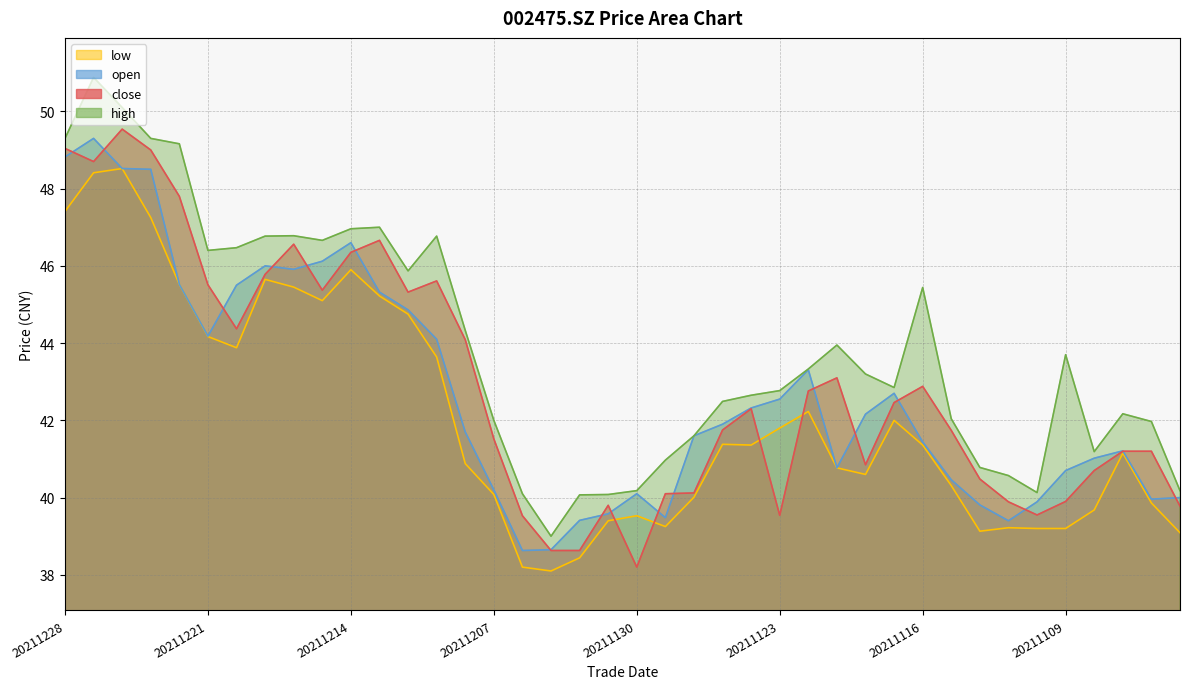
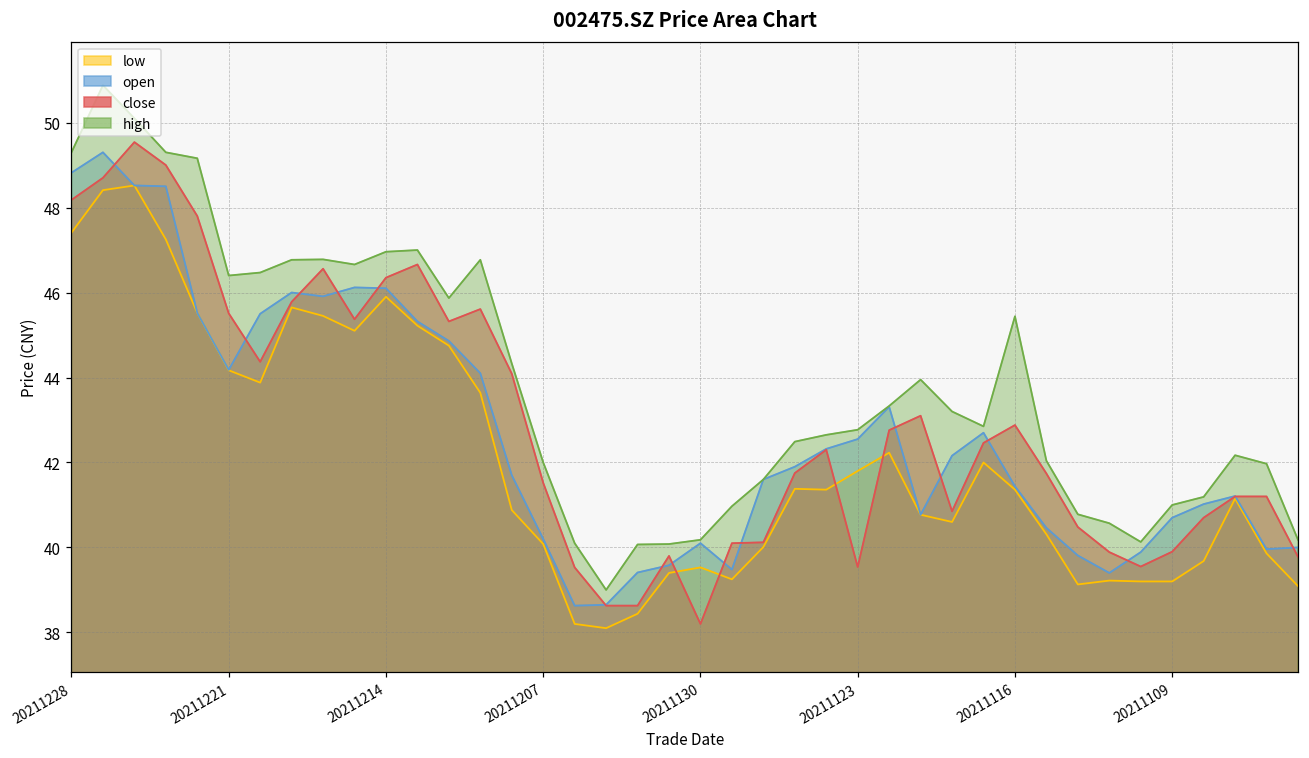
close, 20211228: 49.0 -> 48.2
open, 20211214: 46.6 -> 46.1
high, 20211109: 43.7 -> 41.0
